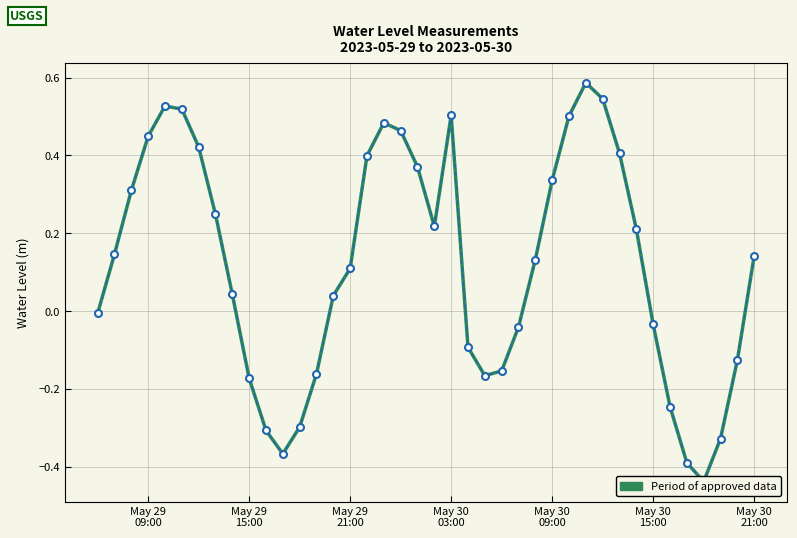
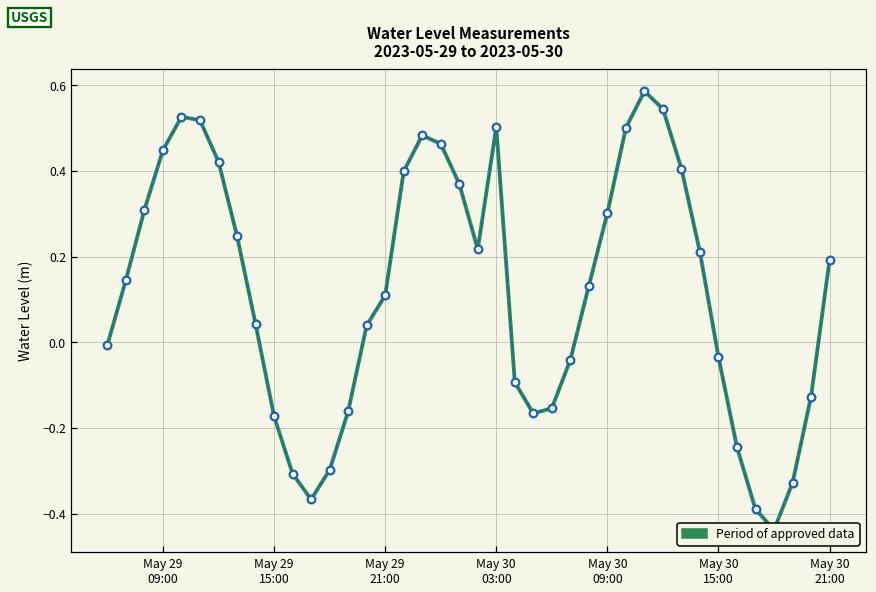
May 30 09:00: 0.34 -> 0.30
May 30 21:00: 0.14 -> 0.19
